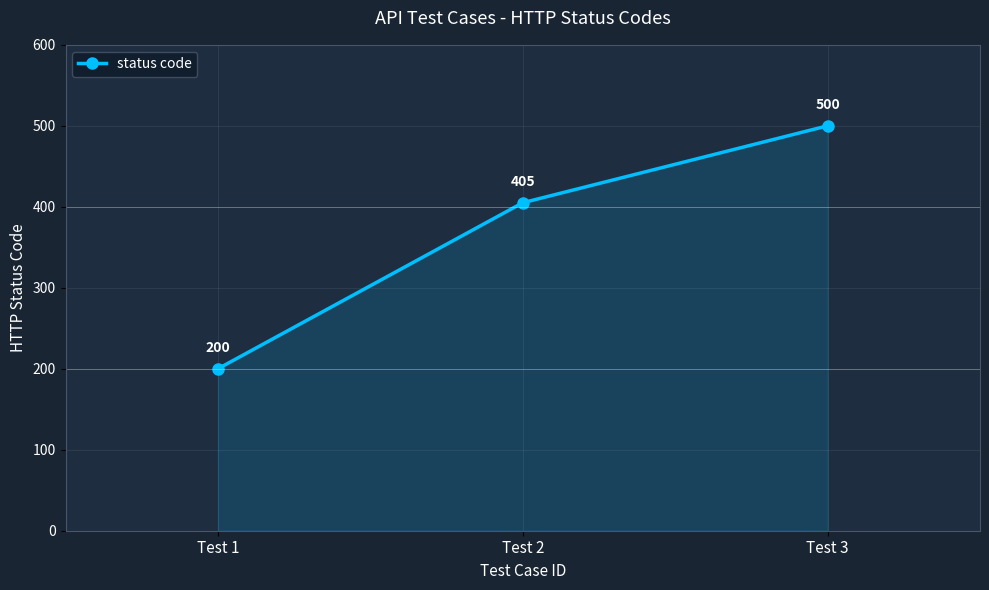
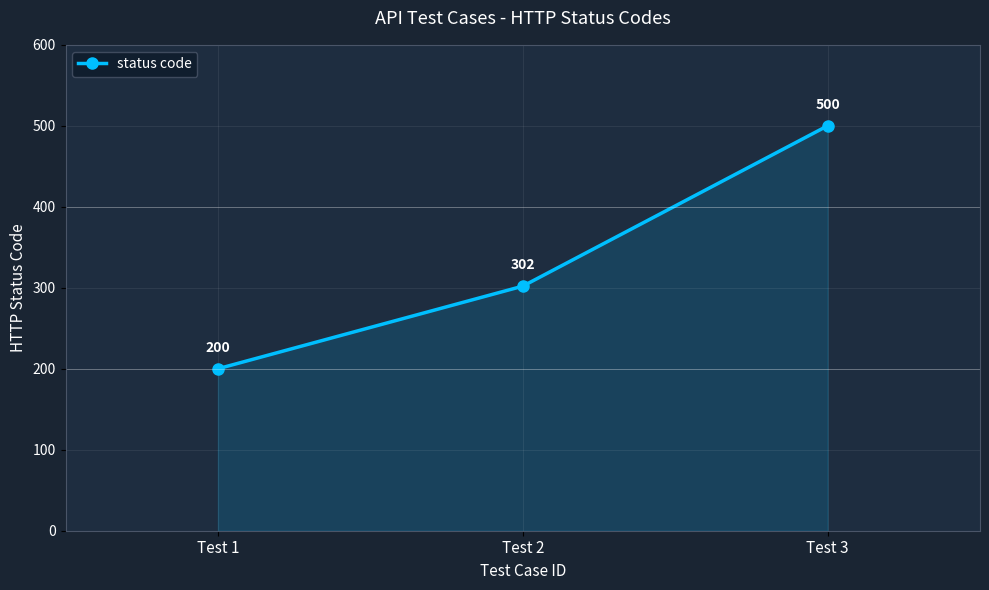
Test 2: 405 -> 302
